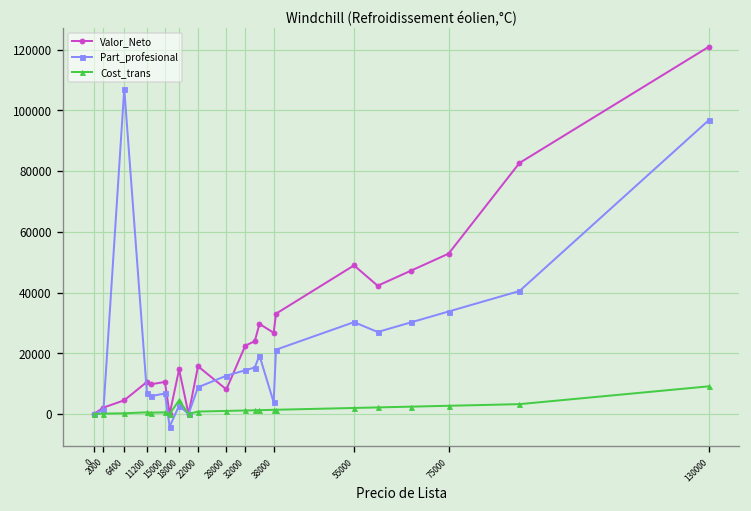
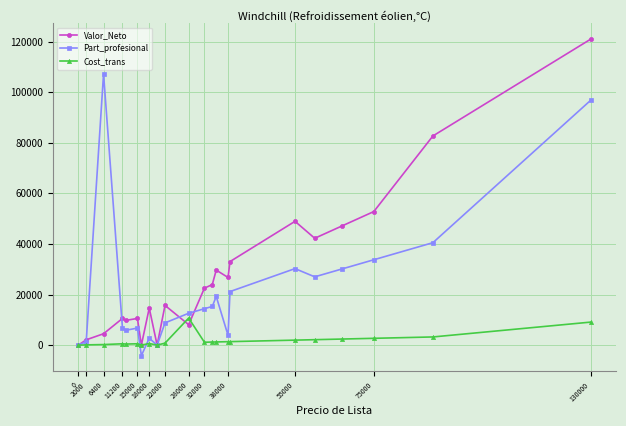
Cost_trans, 18000: 5000 -> 1000
Cost_trans, 28000: 1000 -> 11000
